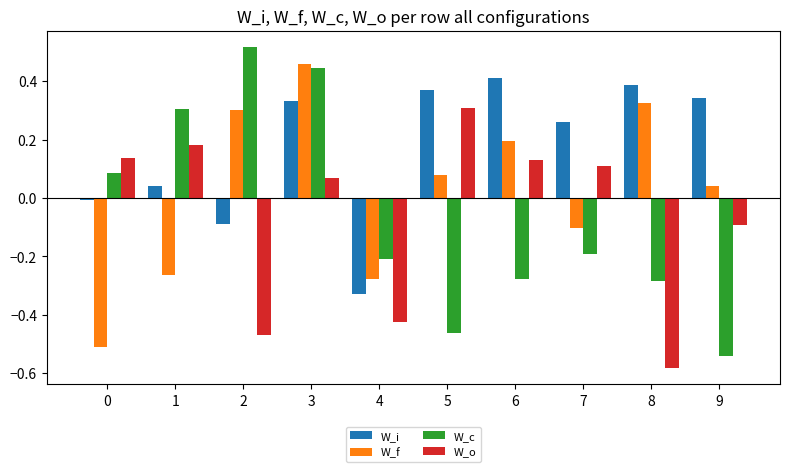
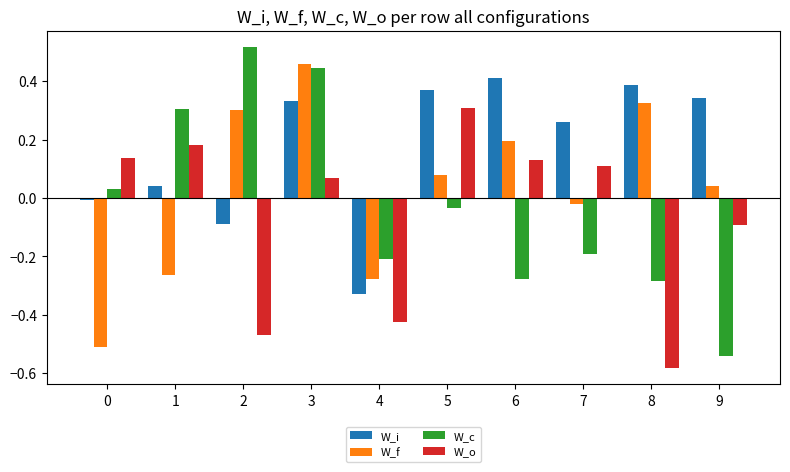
W_c, 0: 0.09 -> 0.03
W_c, 5: -0.46 -> -0.03
W_f, 7: -0.10 -> -0.02
